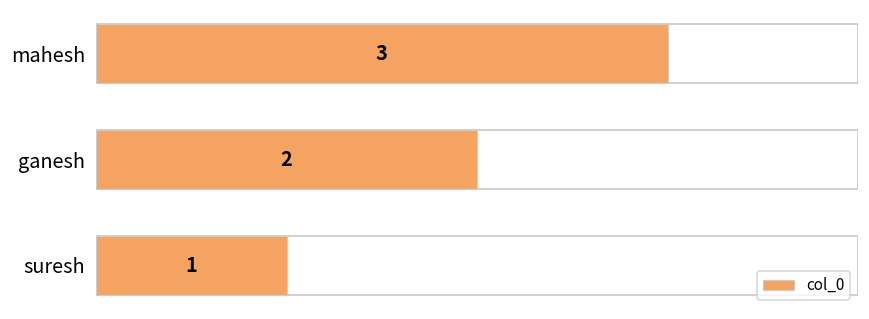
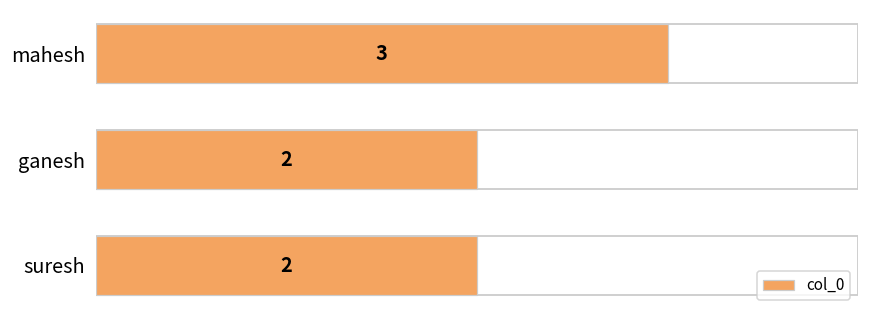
suresh: 1 -> 2
